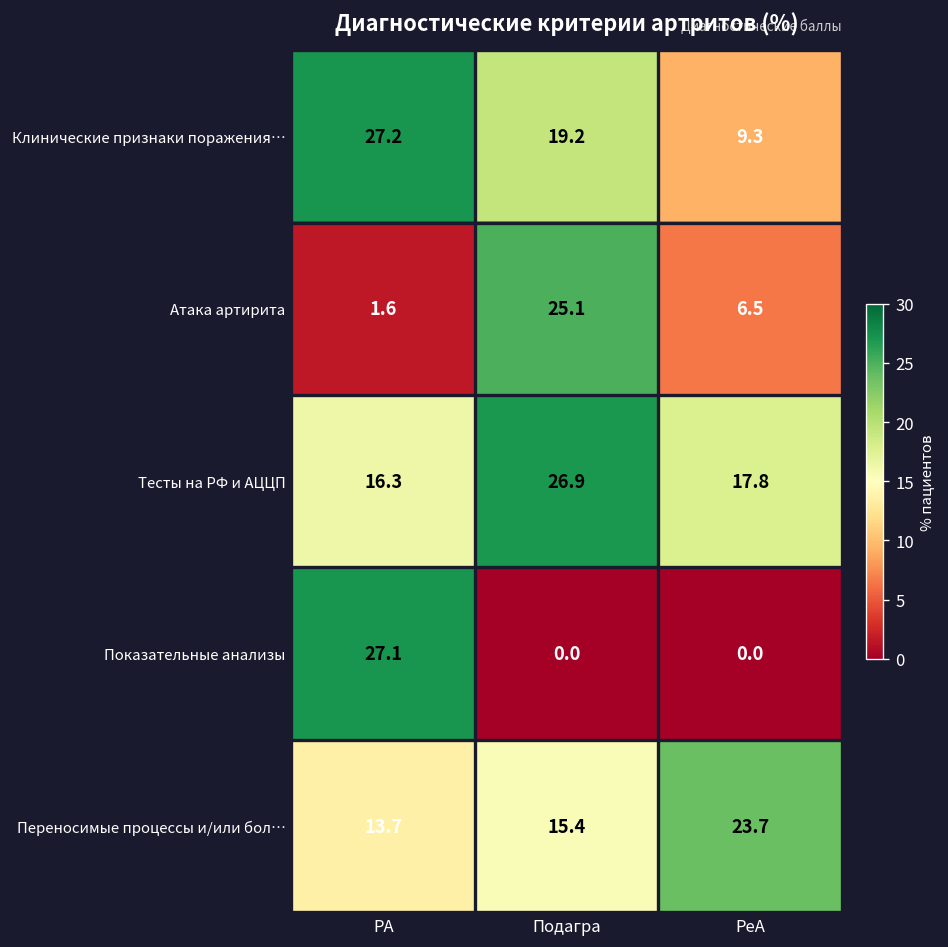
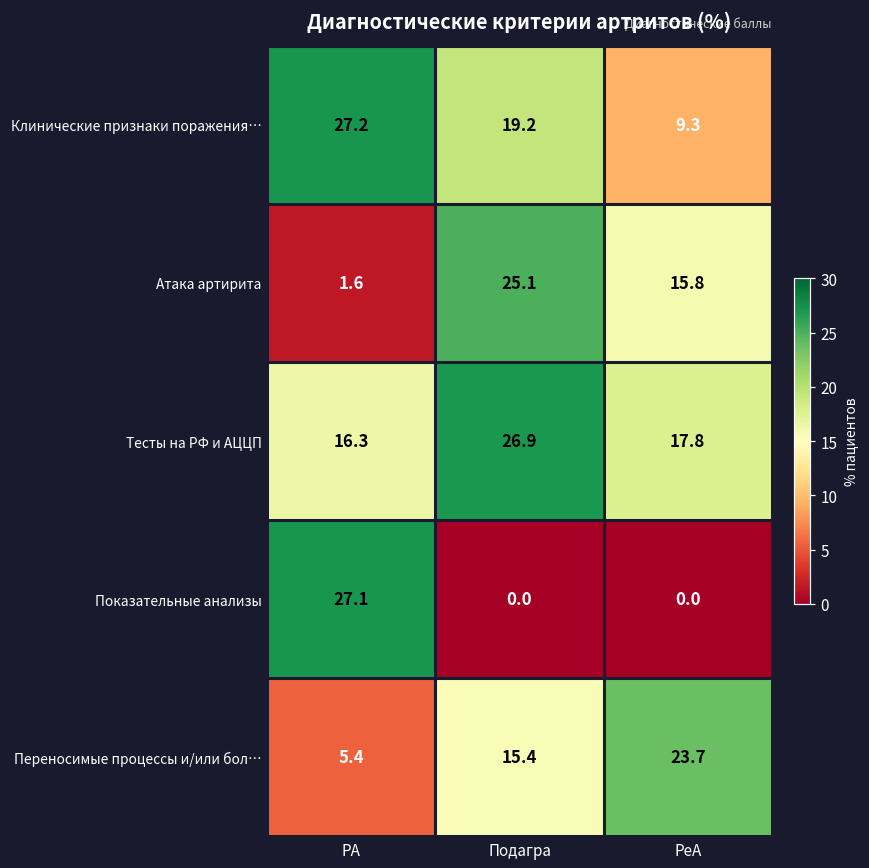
Атака артирита, РеА: 6.5 -> 15.8
Переносимые процессы и/или бол…, РА: 13.7 -> 5.4
